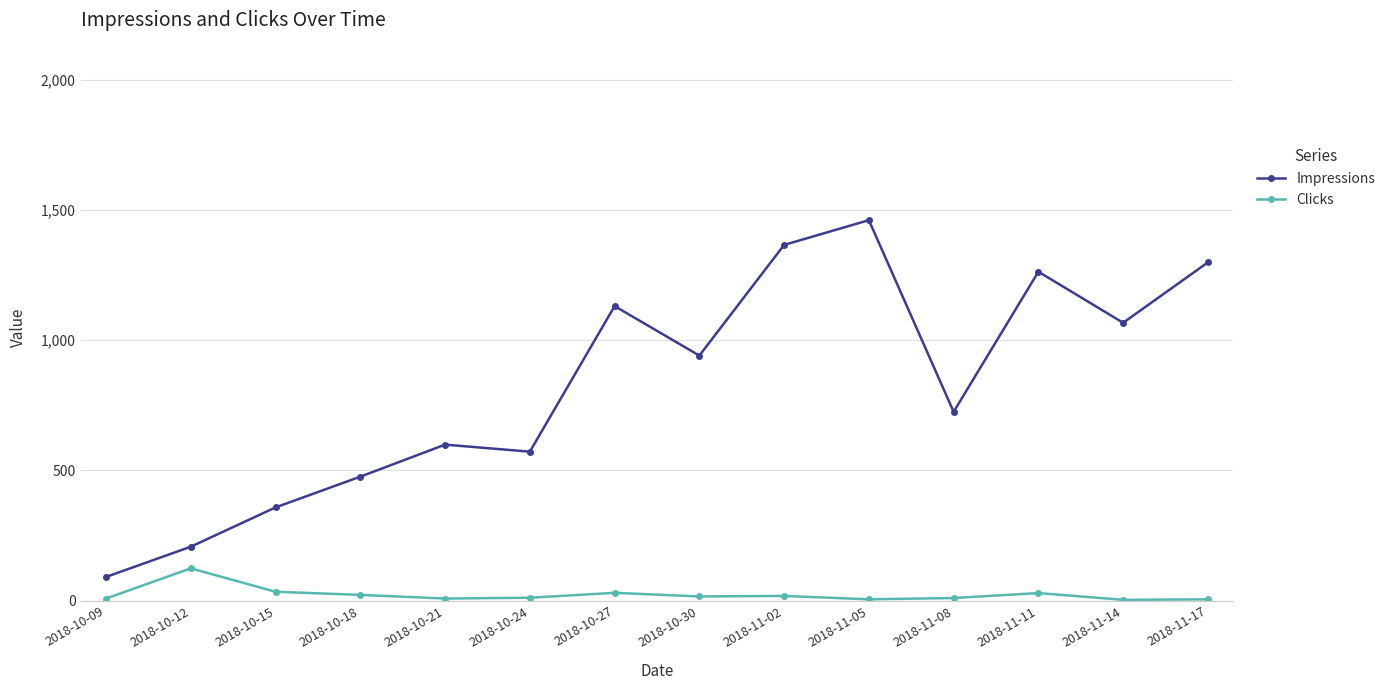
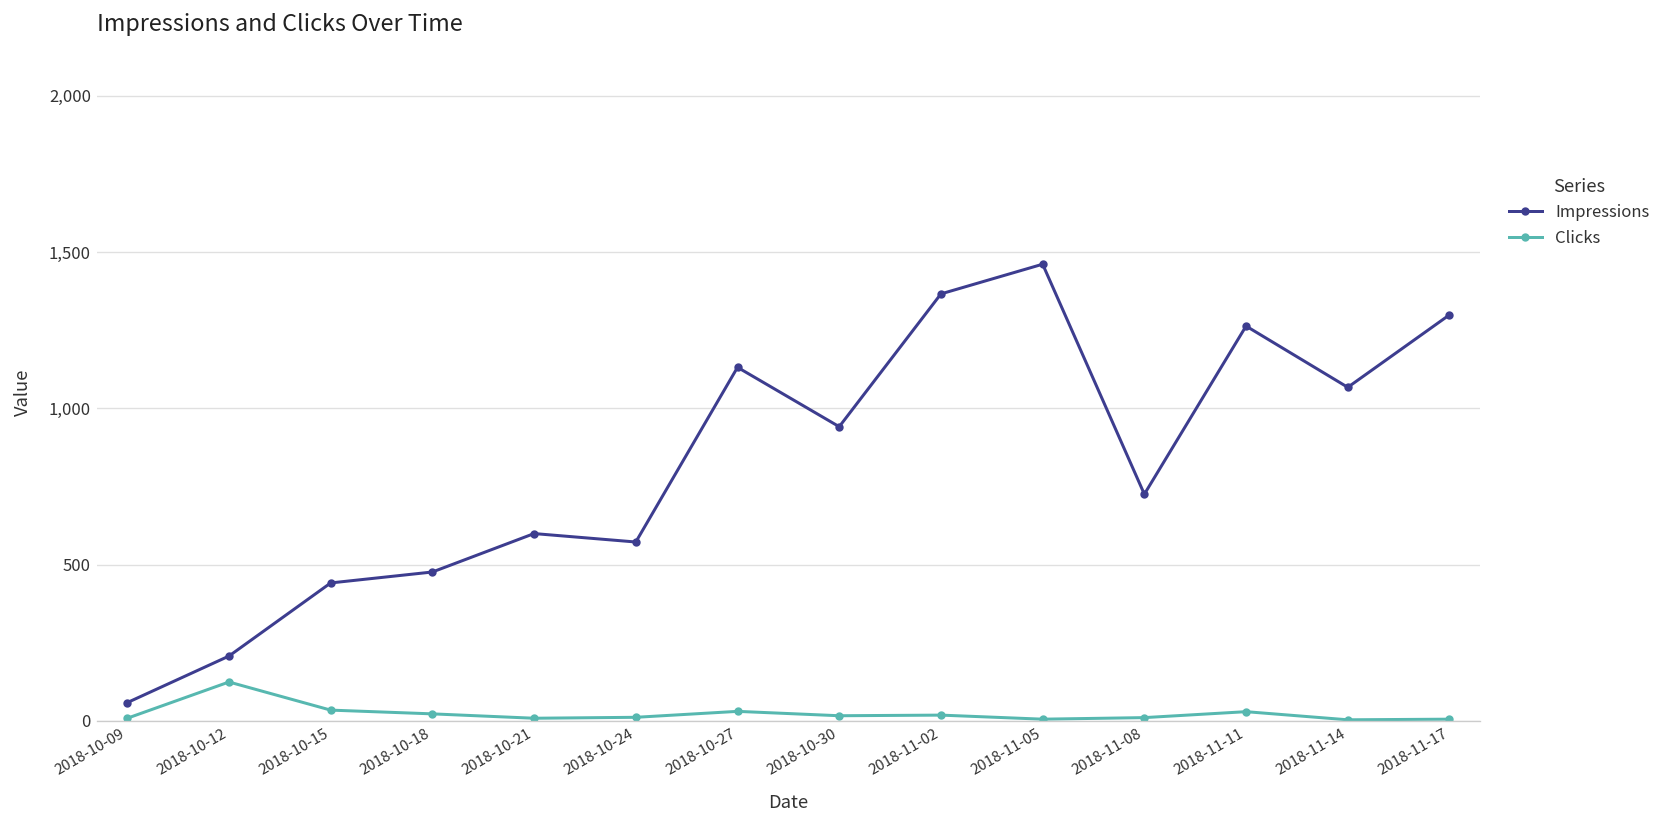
Impressions, 2018-10-09: 90 -> 60
Impressions, 2018-10-15: 360 -> 440
